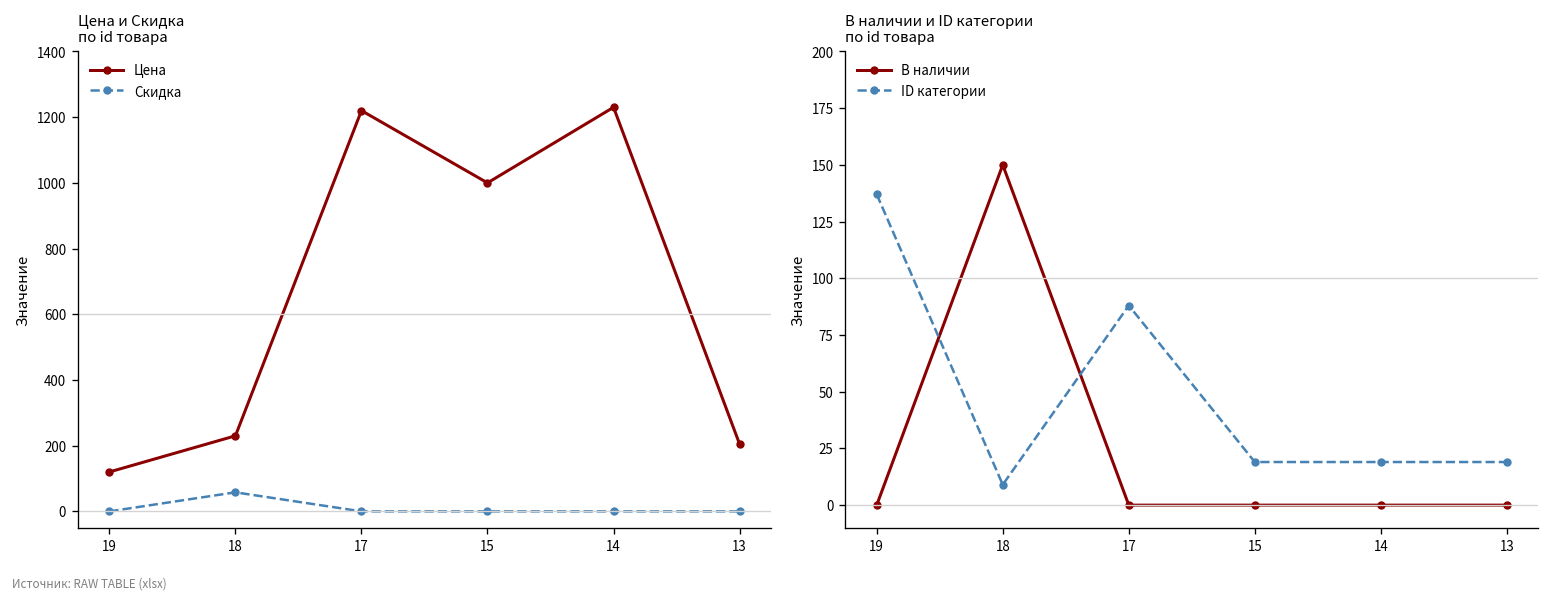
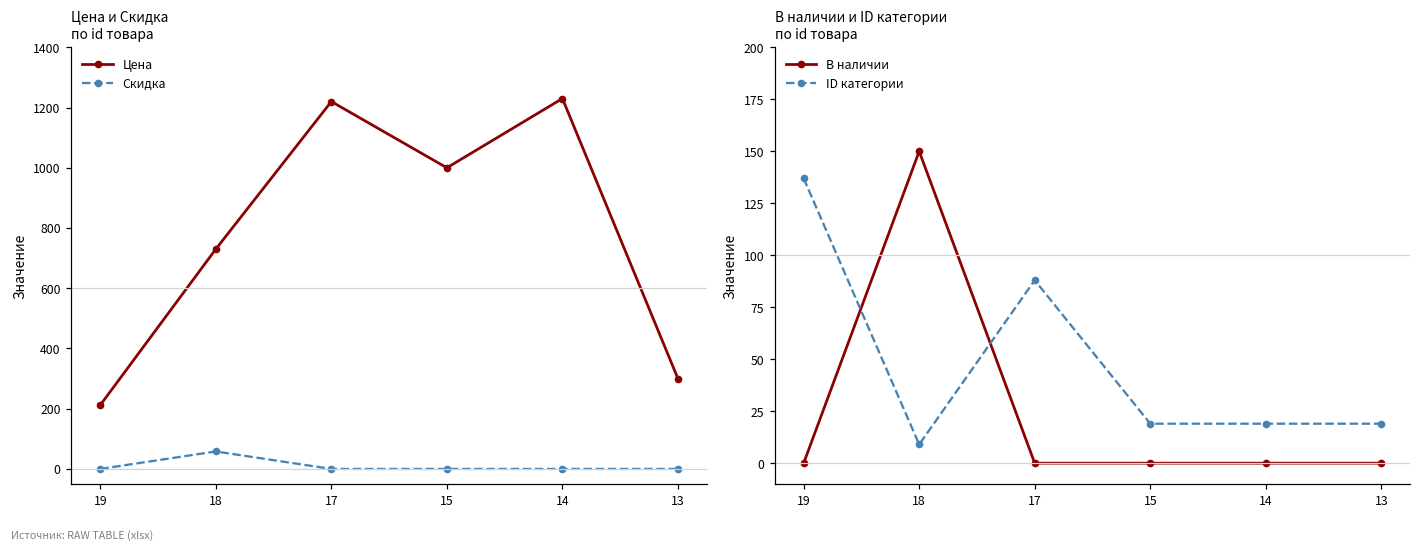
Цена и Скидка по id товара, Цена, 19: 120 -> 210
Цена и Скидка по id товара, Цена, 18: 230 -> 730
Цена и Скидка по id товара, Цена, 13: 210 -> 300
